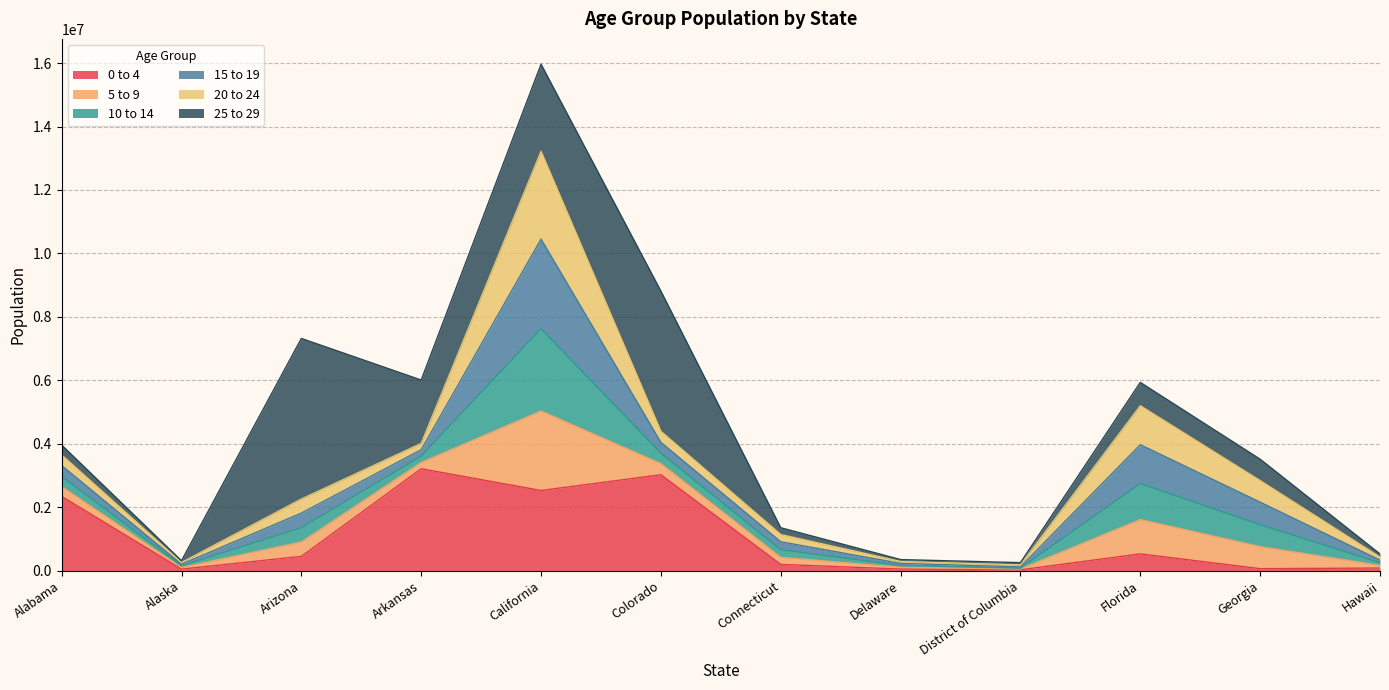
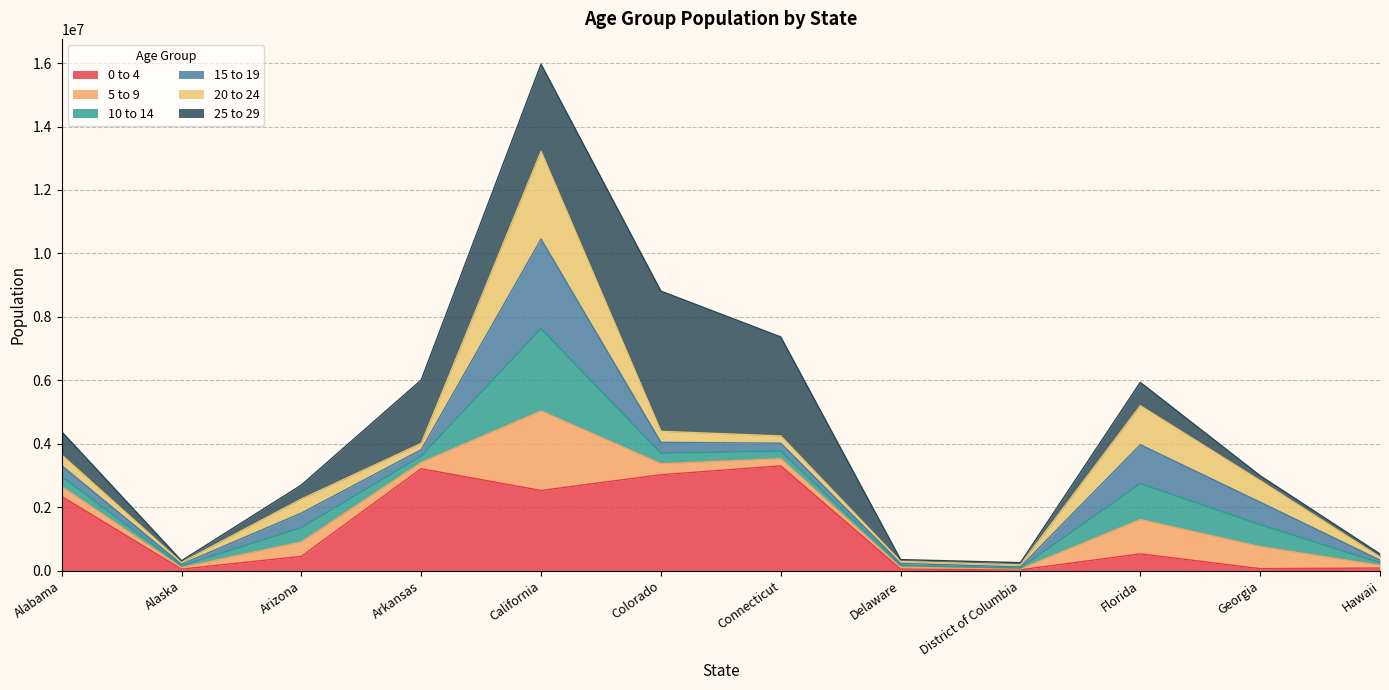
25 to 29, Alabama: 300000 -> 700000
25 to 29, Arizona: 5100000 -> 400000
0 to 4, Connecticut: 200000 -> 3300000
25 to 29, Connecticut: 200000 -> 3100000
25 to 29, Georgia: 700000 -> 200000
